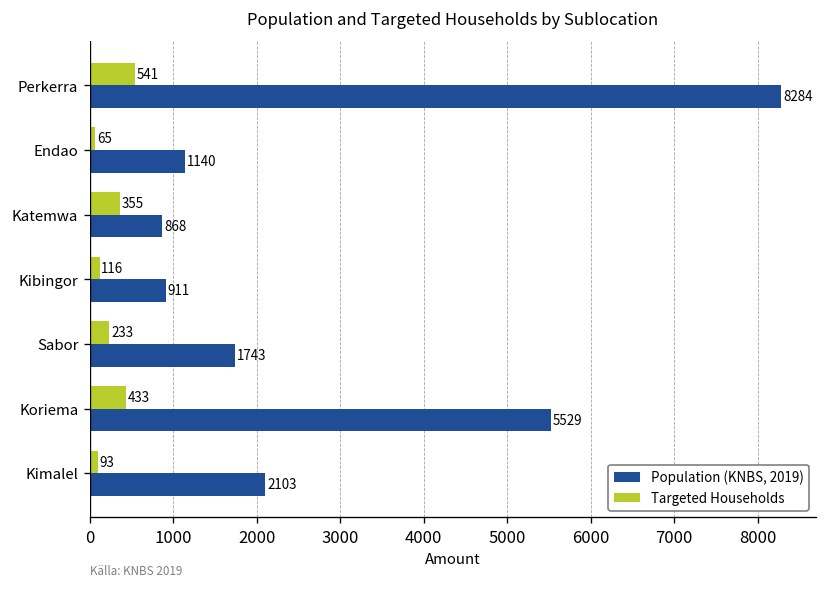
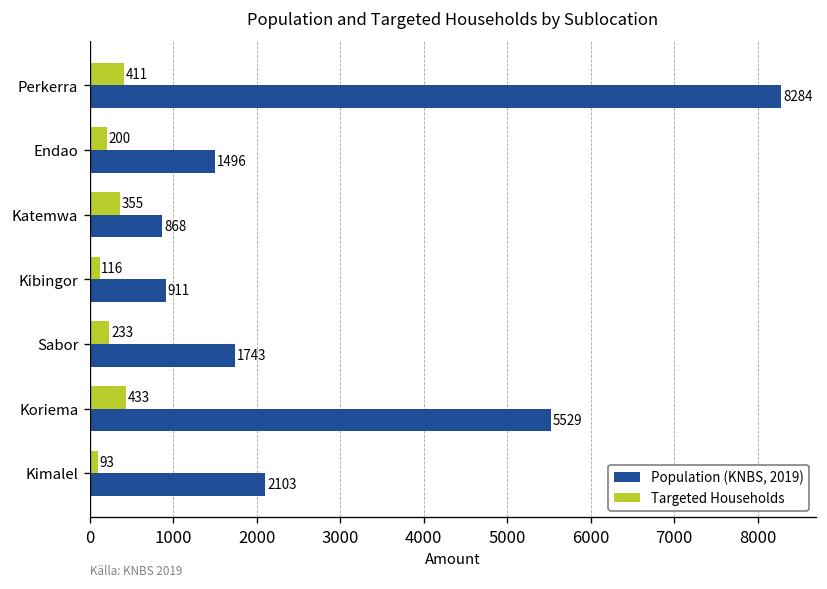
Targeted Households, Perkerra: 541 -> 411
Targeted Households, Endao: 65 -> 200
Population (KNBS, 2019), Endao: 1140 -> 1496
